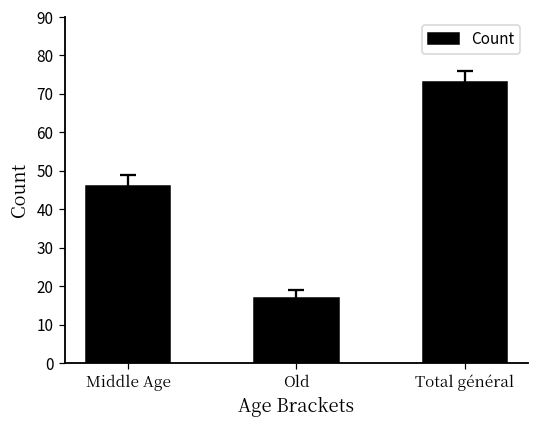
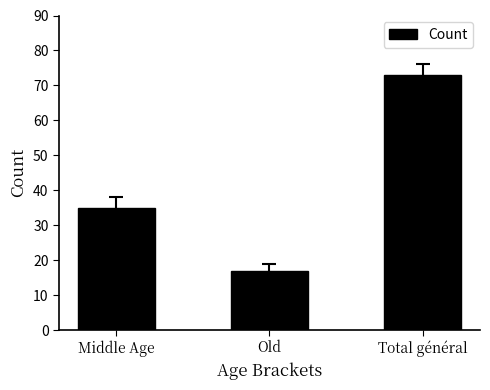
Count, Middle Age: 46 -> 35
